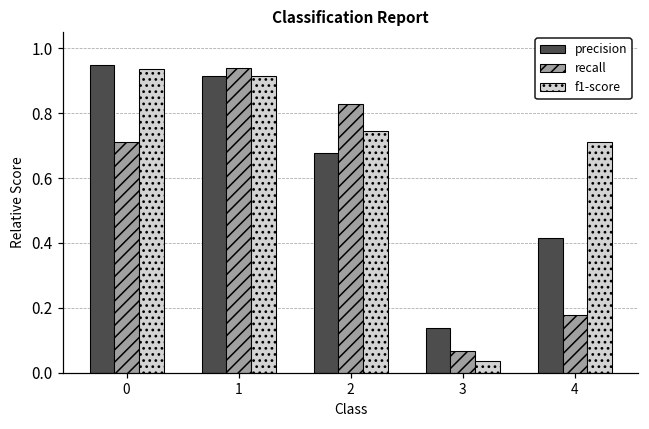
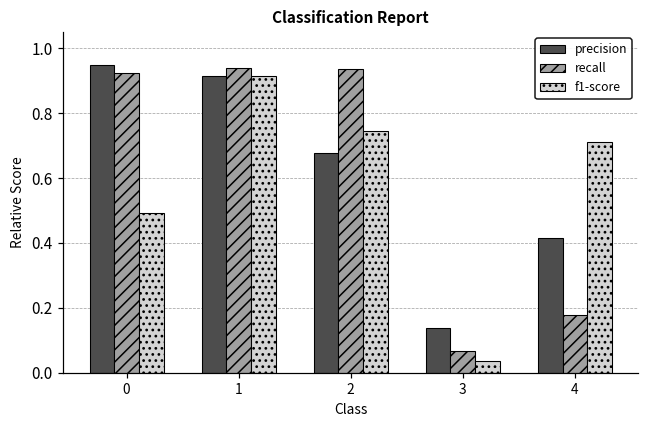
recall, 0: 0.71 -> 0.92
f1-score, 0: 0.94 -> 0.49
recall, 2: 0.83 -> 0.94
